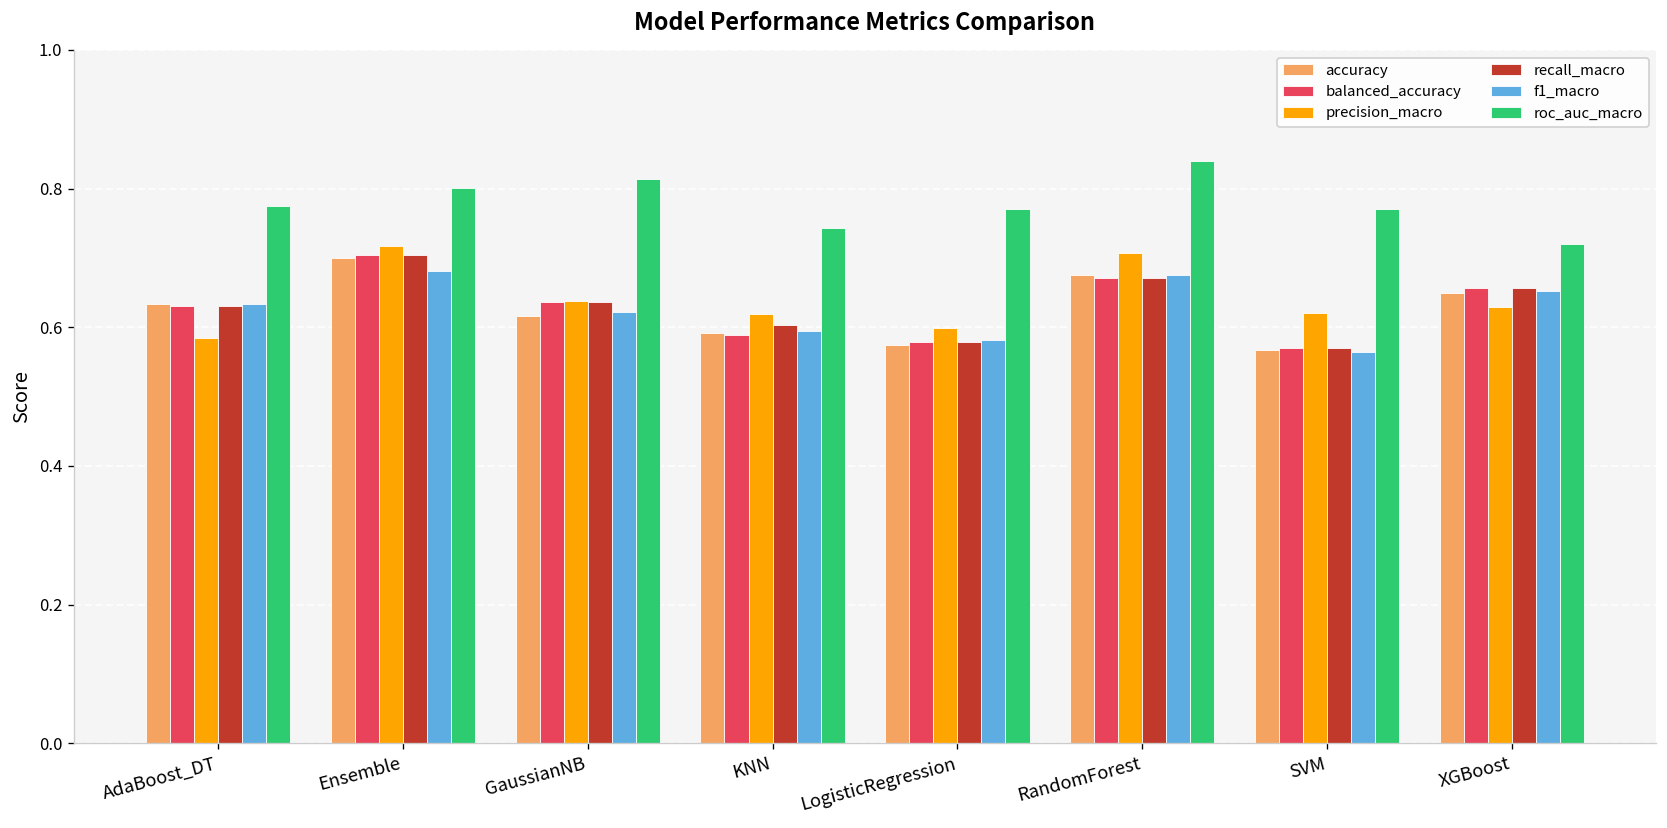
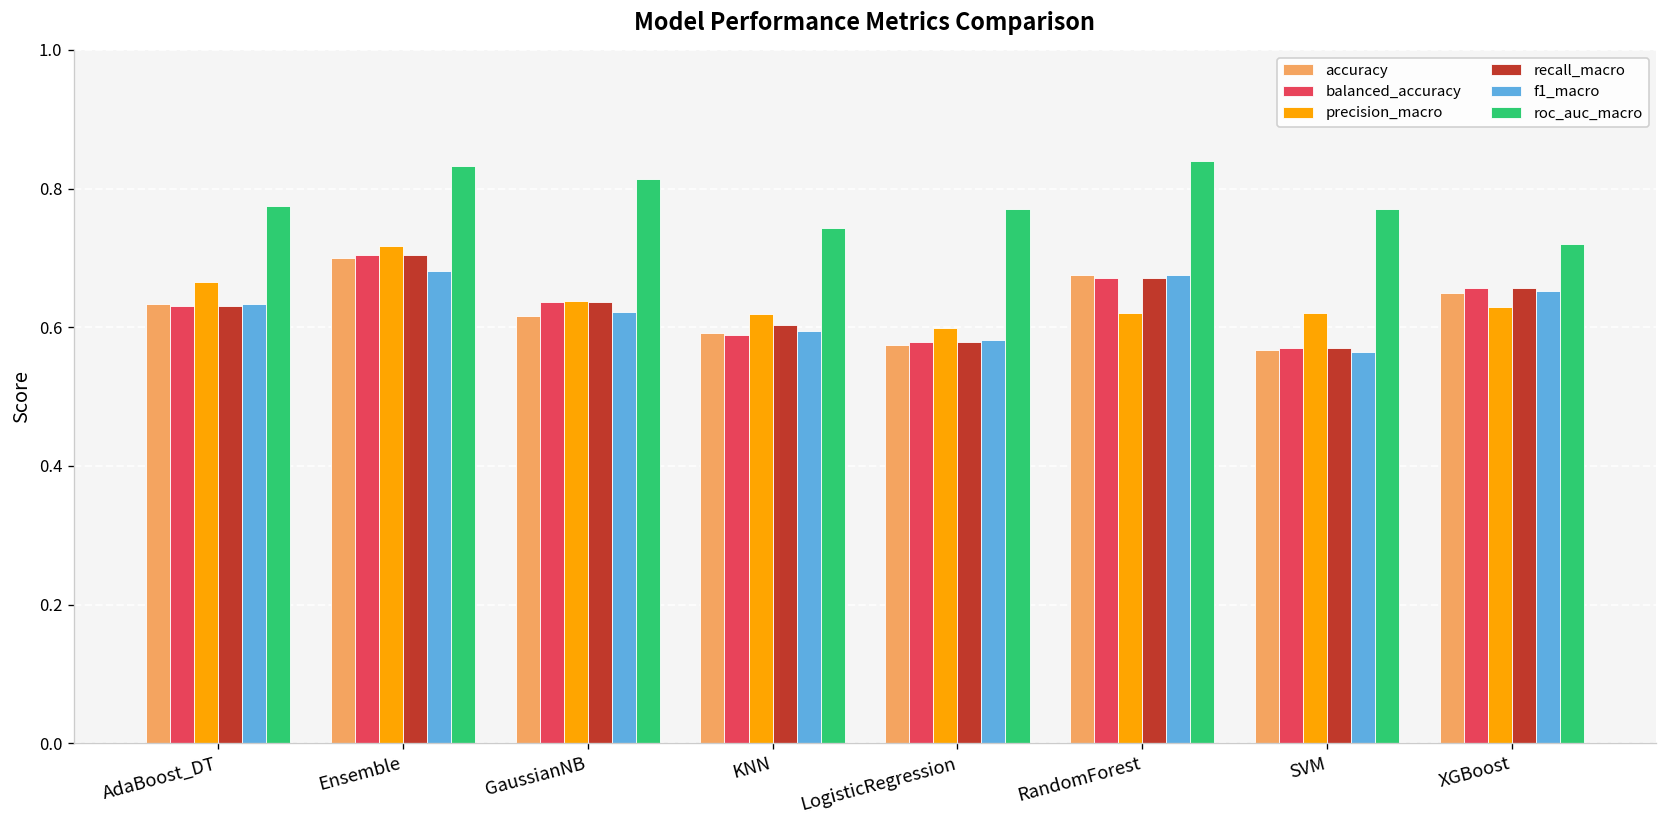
precision_macro, AdaBoost_DT: 0.58 -> 0.67
roc_auc_macro, Ensemble: 0.80 -> 0.83
precision_macro, RandomForest: 0.71 -> 0.62
